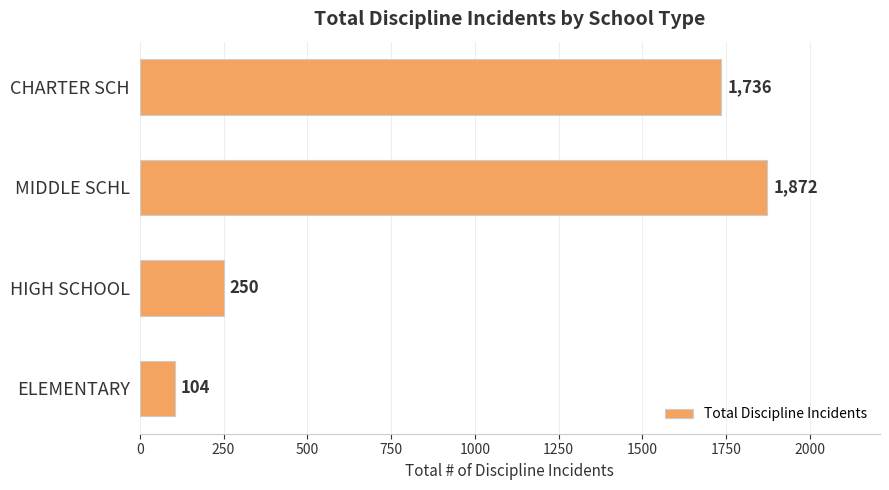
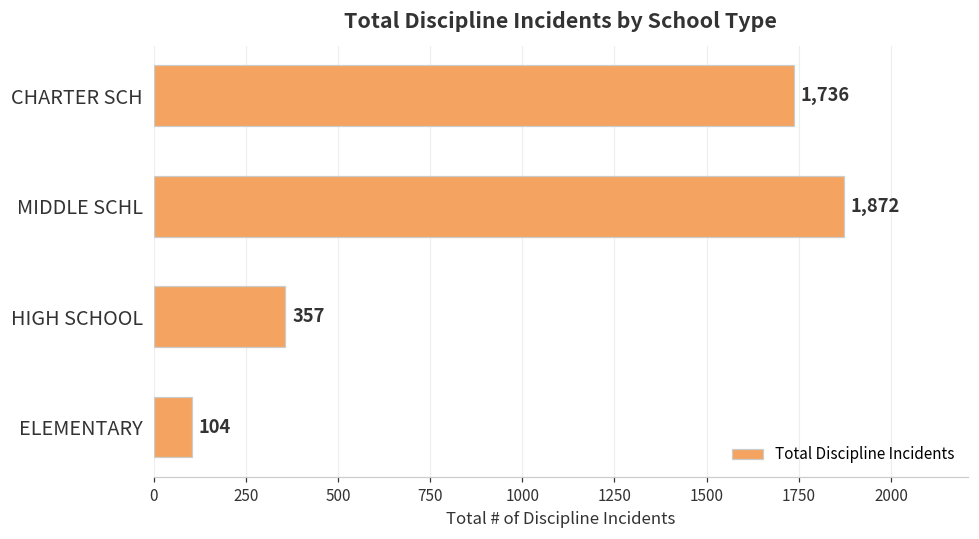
HIGH SCHOOL: 250 -> 357
